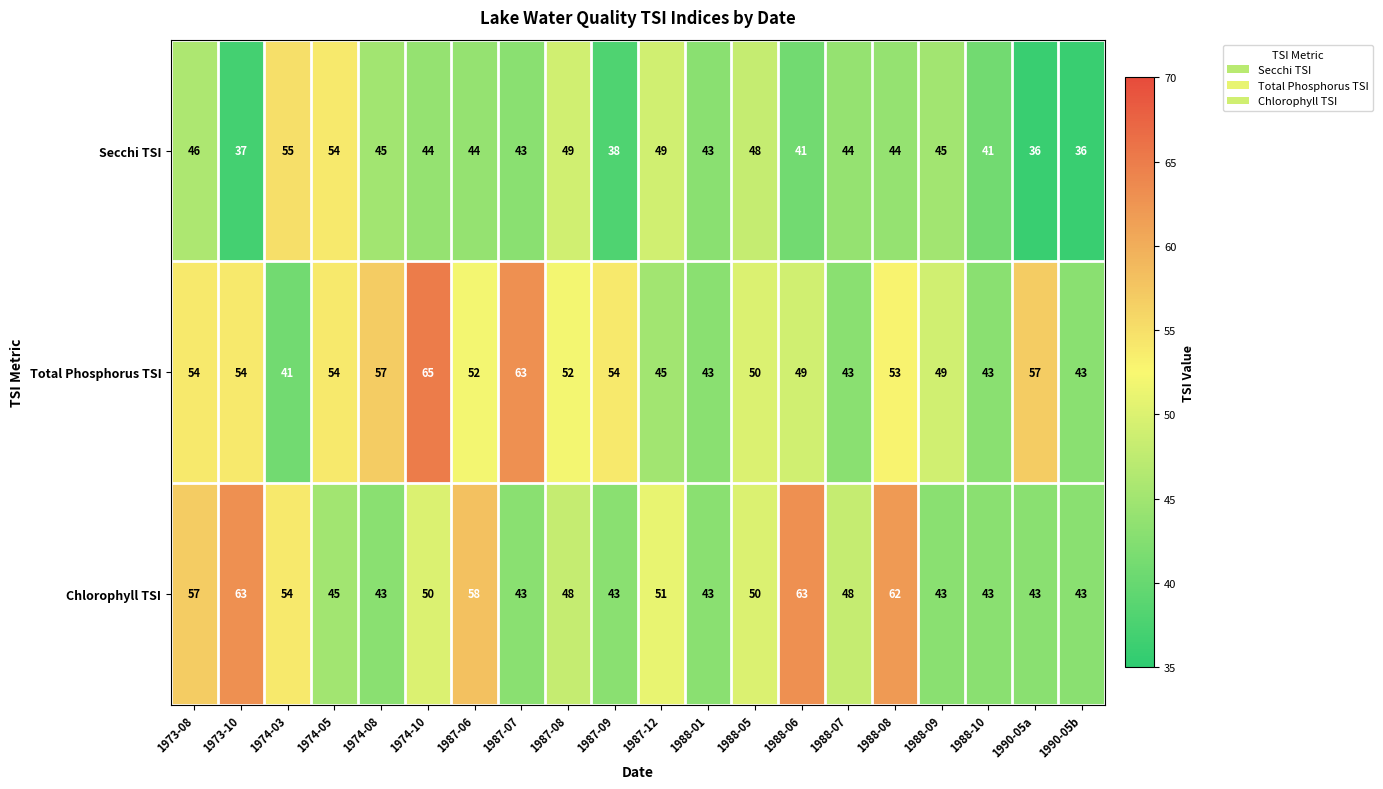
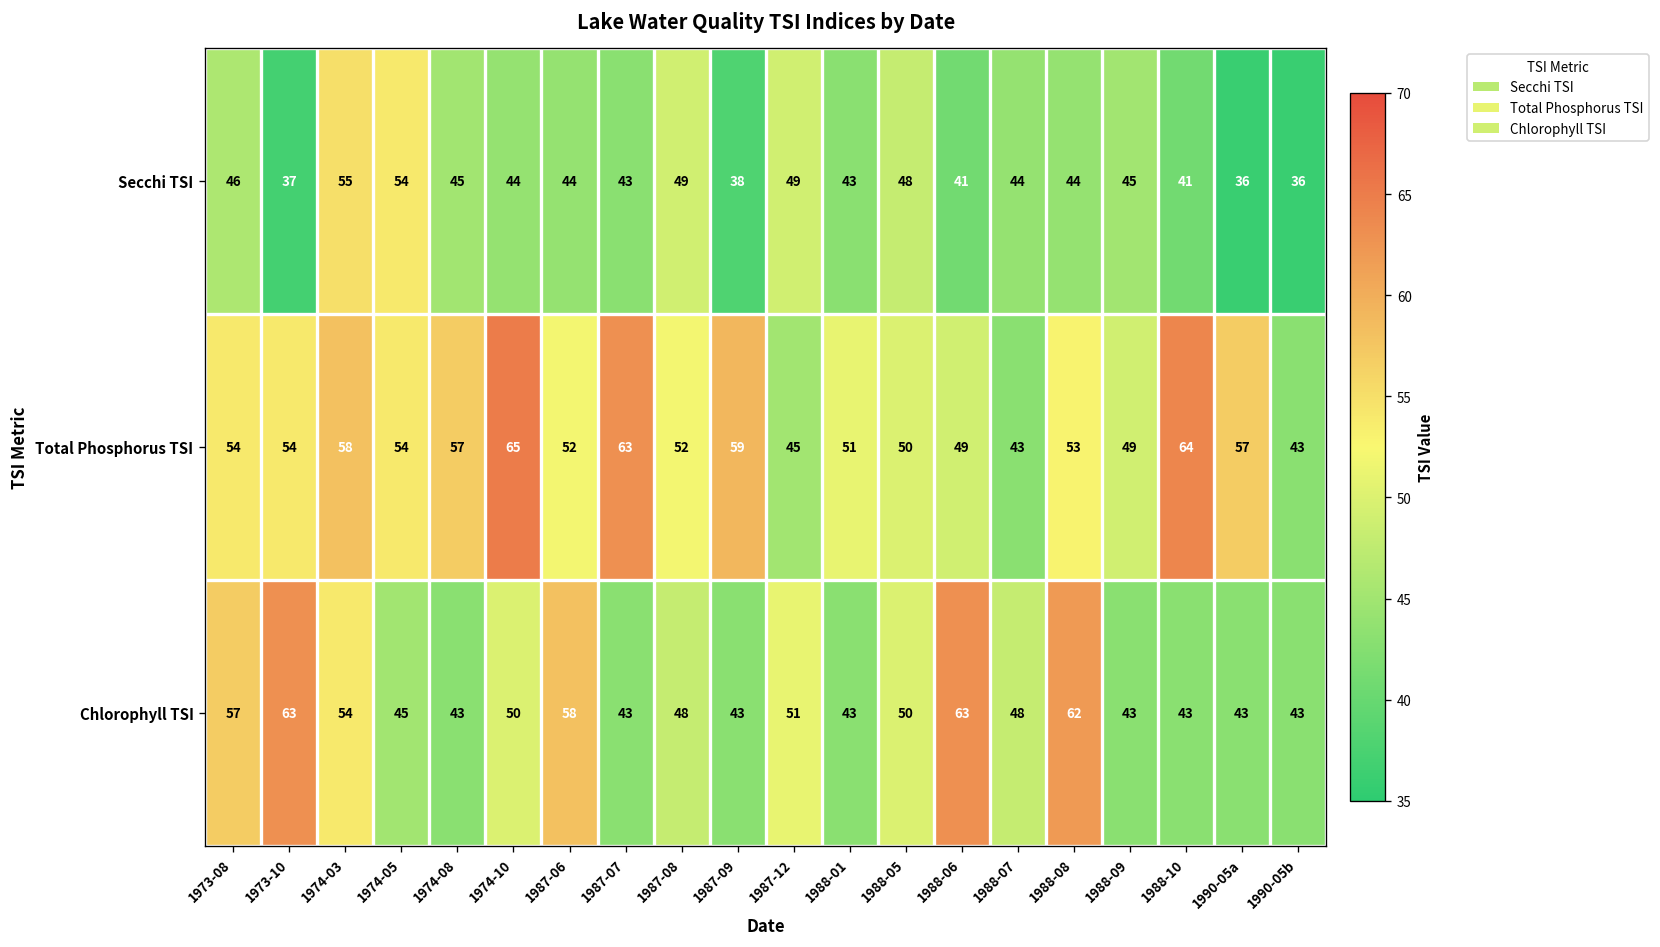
Total Phosphorus TSI, 1974-03: 41 -> 58
Total Phosphorus TSI, 1987-09: 54 -> 59
Total Phosphorus TSI, 1988-01: 43 -> 51
Total Phosphorus TSI, 1988-10: 43 -> 64
